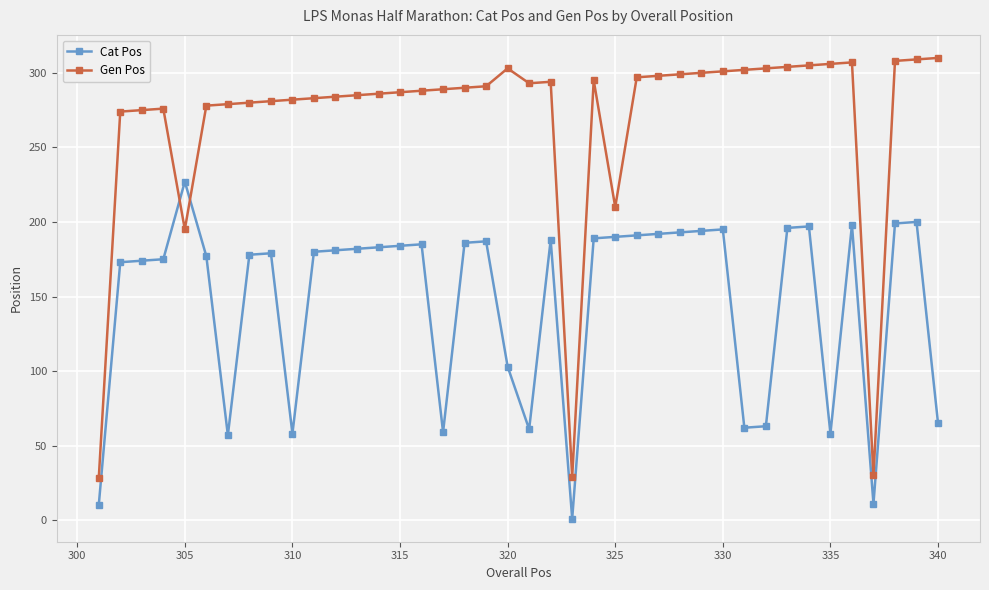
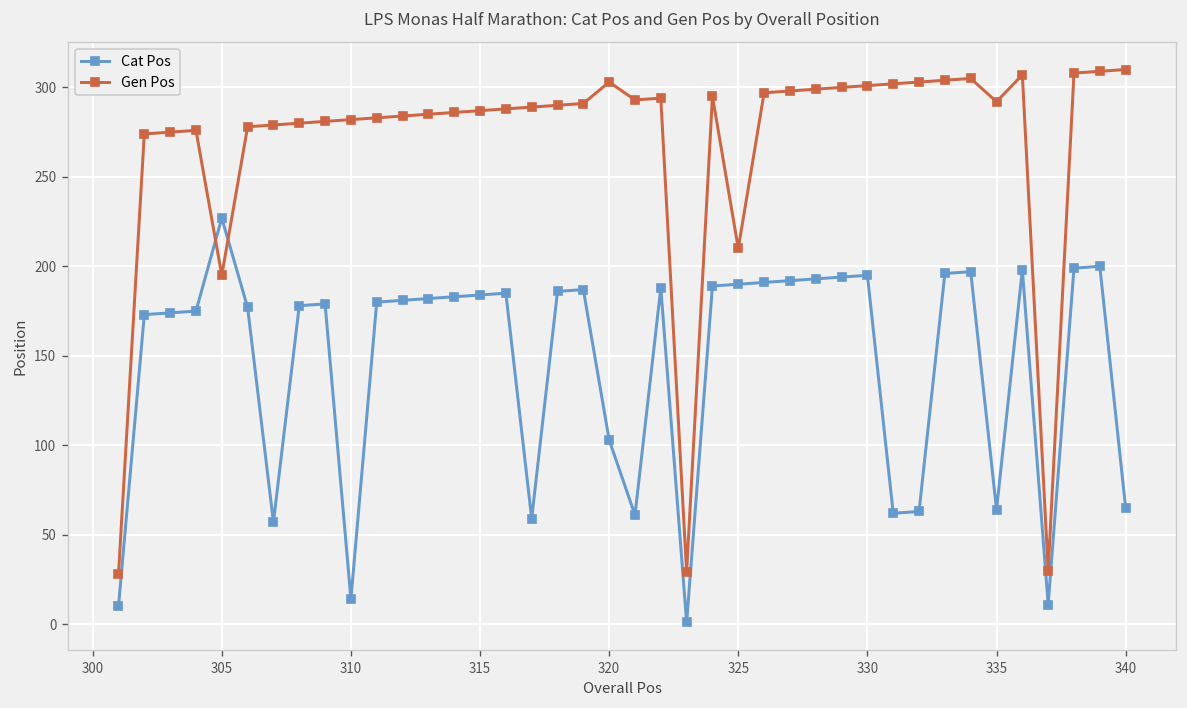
Cat Pos, 310: 58 -> 14
Cat Pos, 335: 58 -> 64
Gen Pos, 335: 306 -> 292
